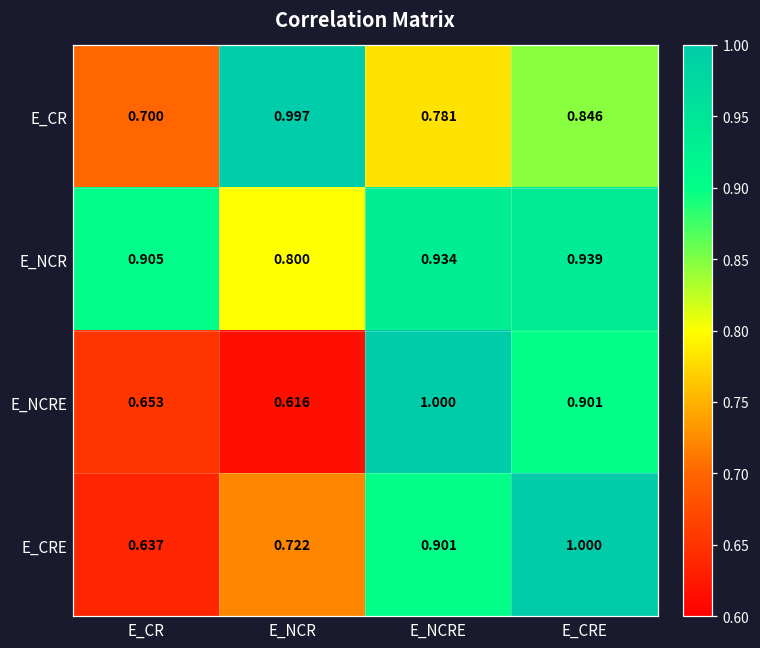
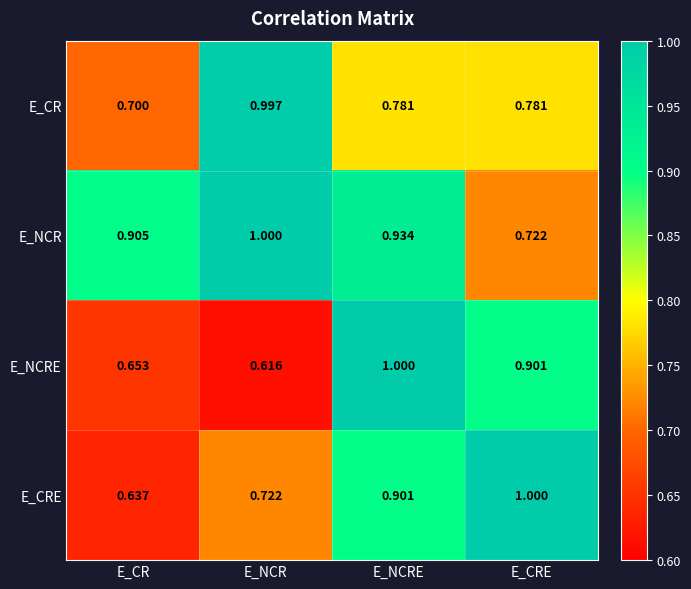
E_CR, E_CRE: 0.846 -> 0.781
E_NCR, E_NCR: 0.800 -> 1.000
E_NCR, E_CRE: 0.939 -> 0.722
